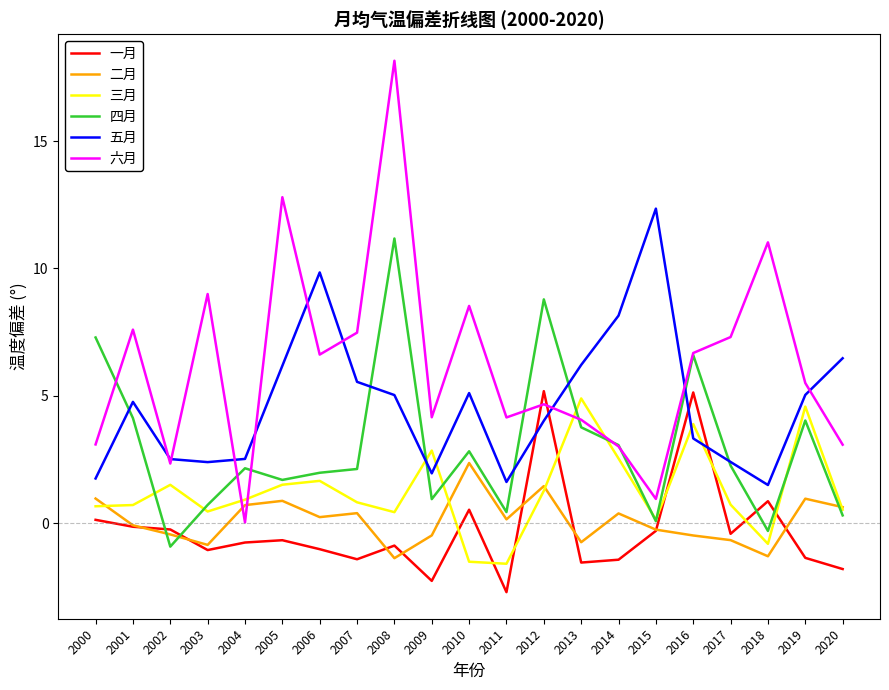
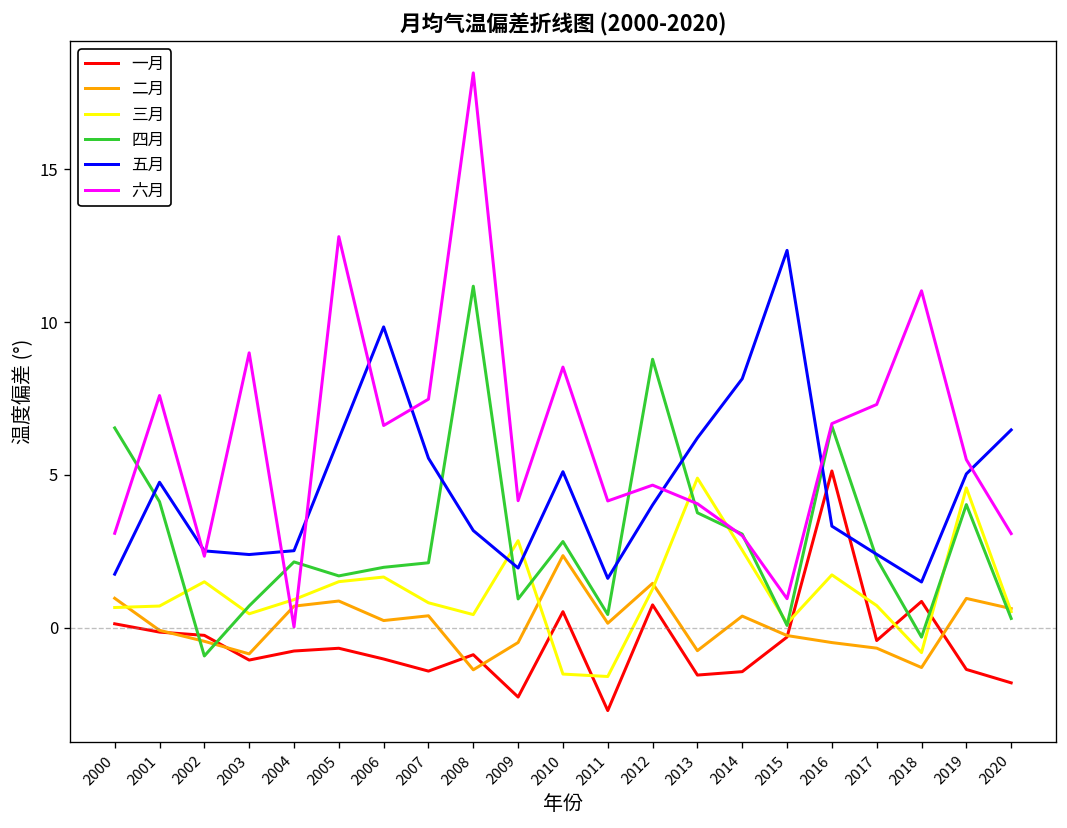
四月, 2000: 7.3 -> 6.5
五月, 2008: 5.0 -> 3.2
一月, 2012: 5.2 -> 0.7
三月, 2016: 3.9 -> 1.7
